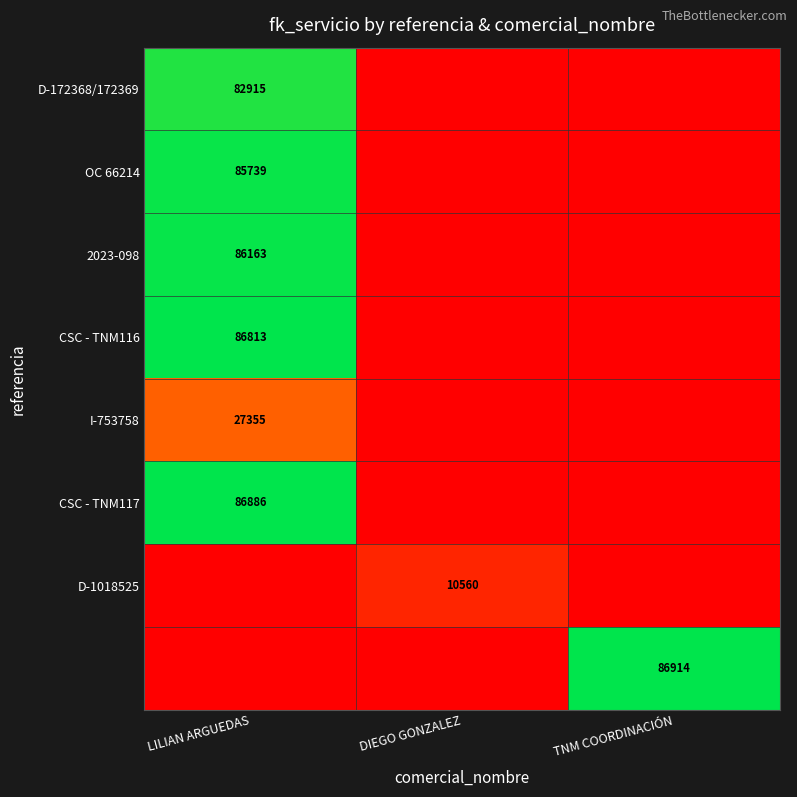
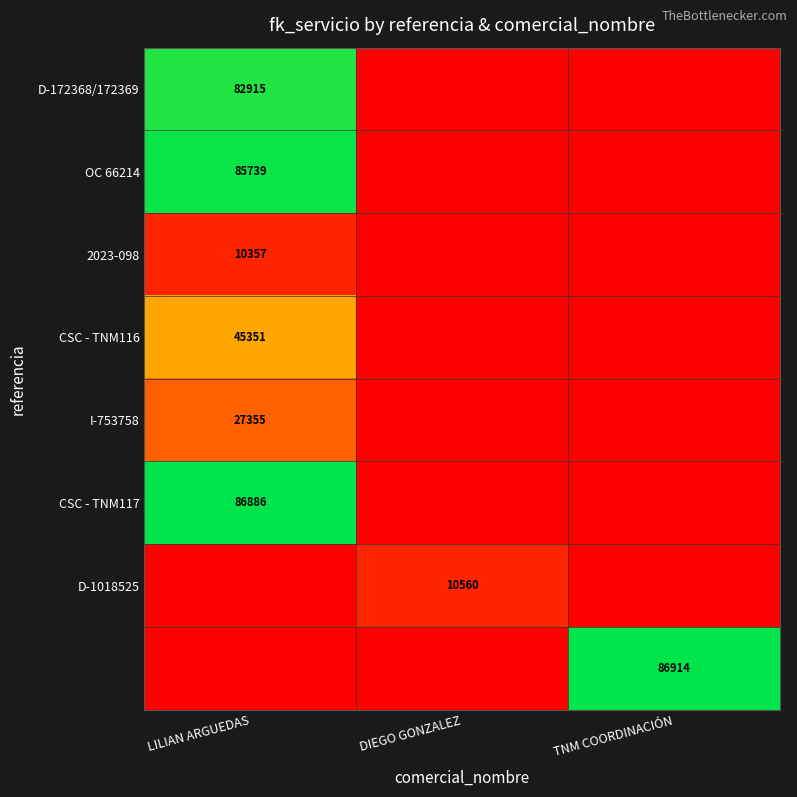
2023-098, LILIAN ARGUEDAS: 86163 -> 10357
CSC - TNM116, LILIAN ARGUEDAS: 86813 -> 45351
